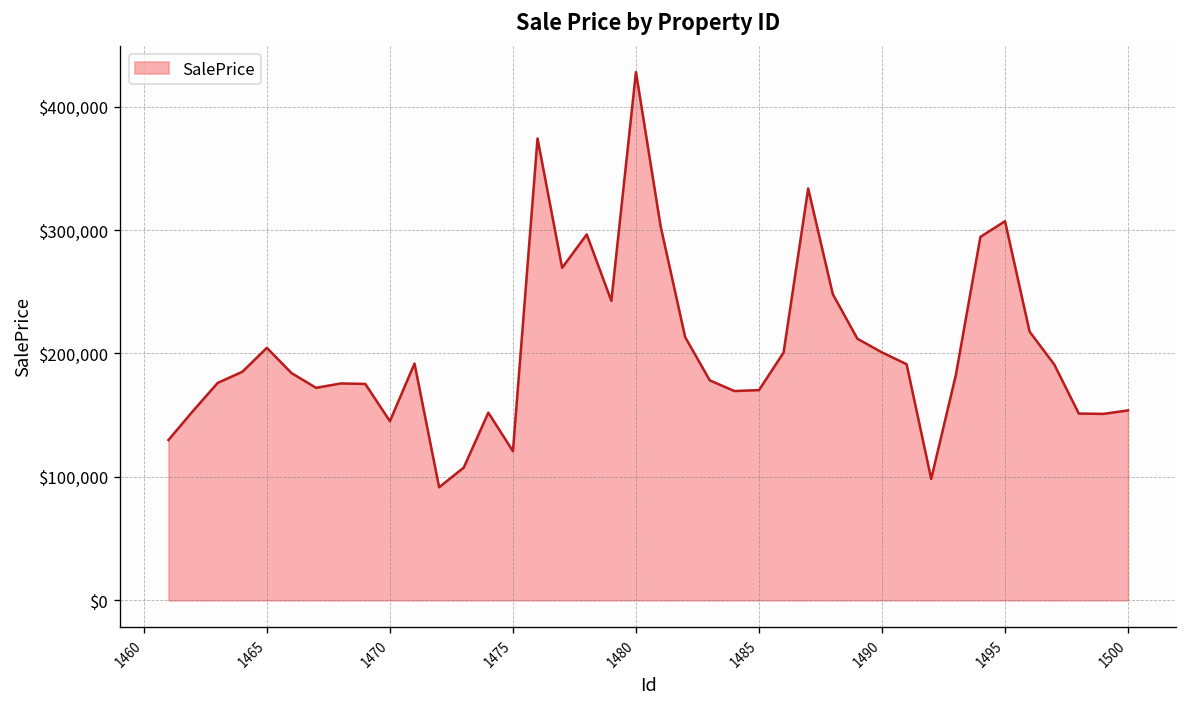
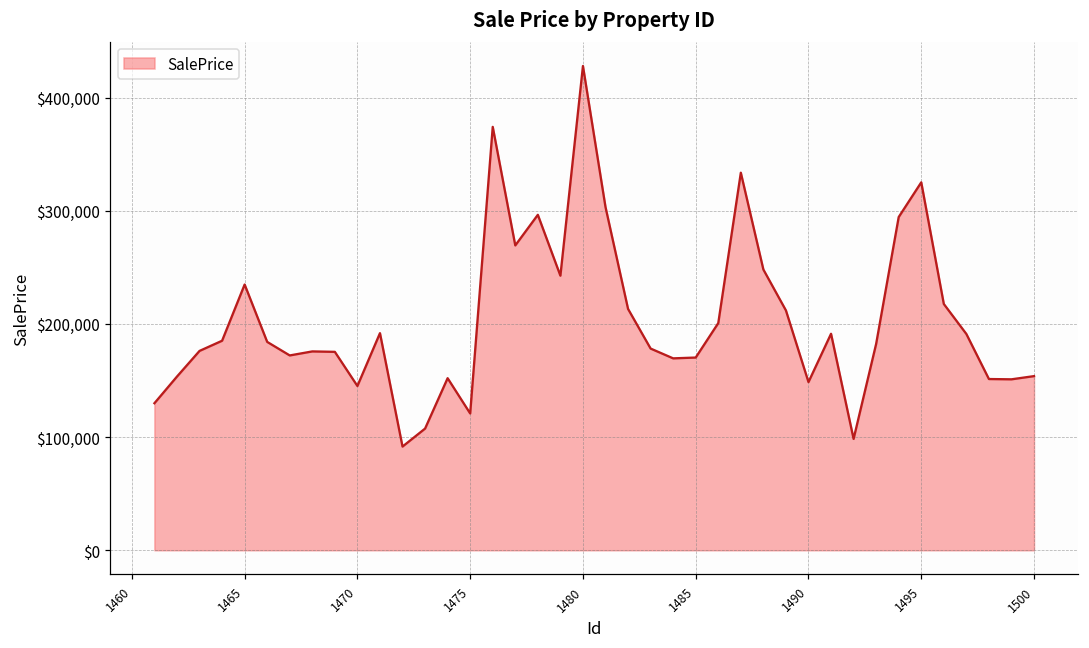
1465: $205,000 -> $235,000
1490: $201,000 -> $149,000
1495: $307,000 -> $325,000
